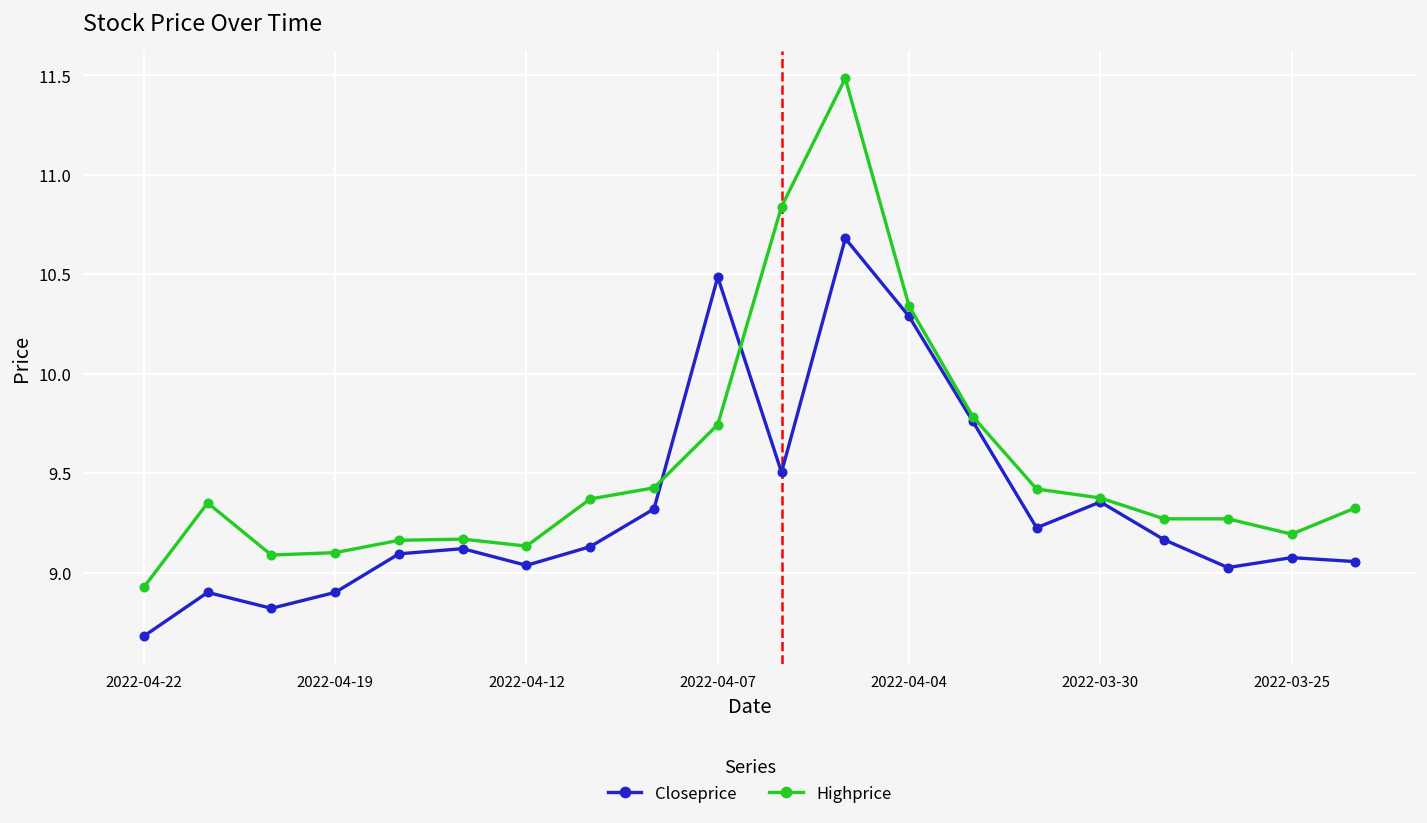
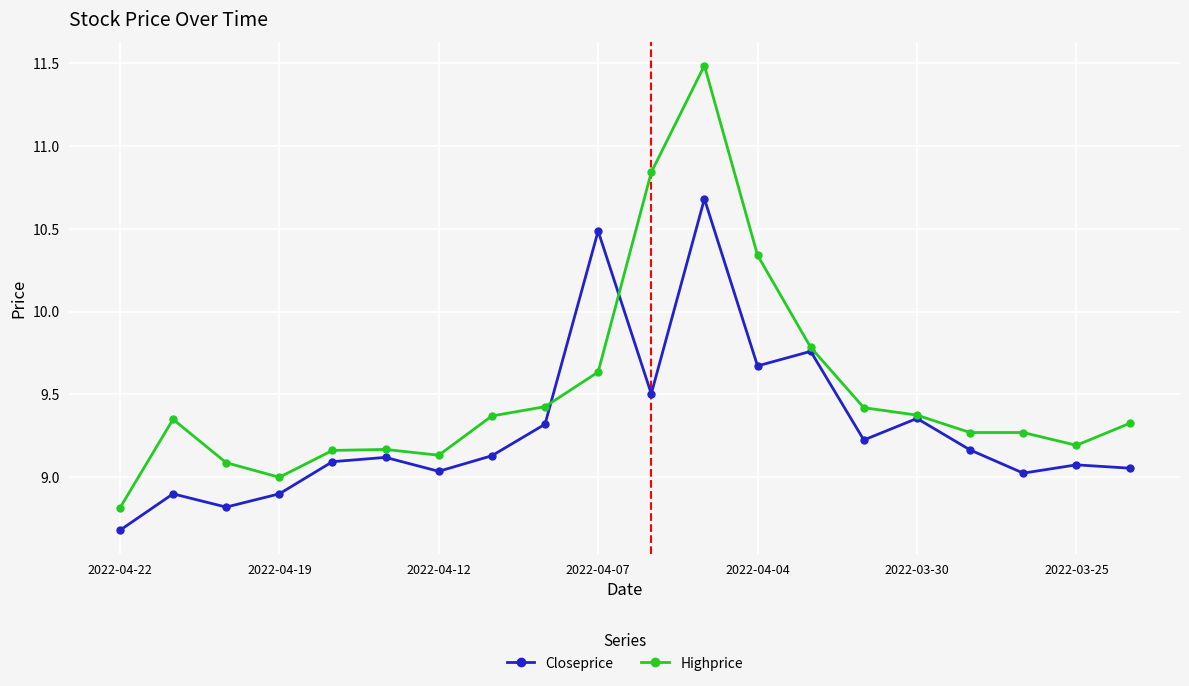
Highprice, 2022-04-22: 8.93 -> 8.81
Highprice, 2022-04-19: 9.1 -> 9.0
Highprice, 2022-04-07: 9.74 -> 9.64
Closeprice, 2022-04-04: 10.29 -> 9.67
